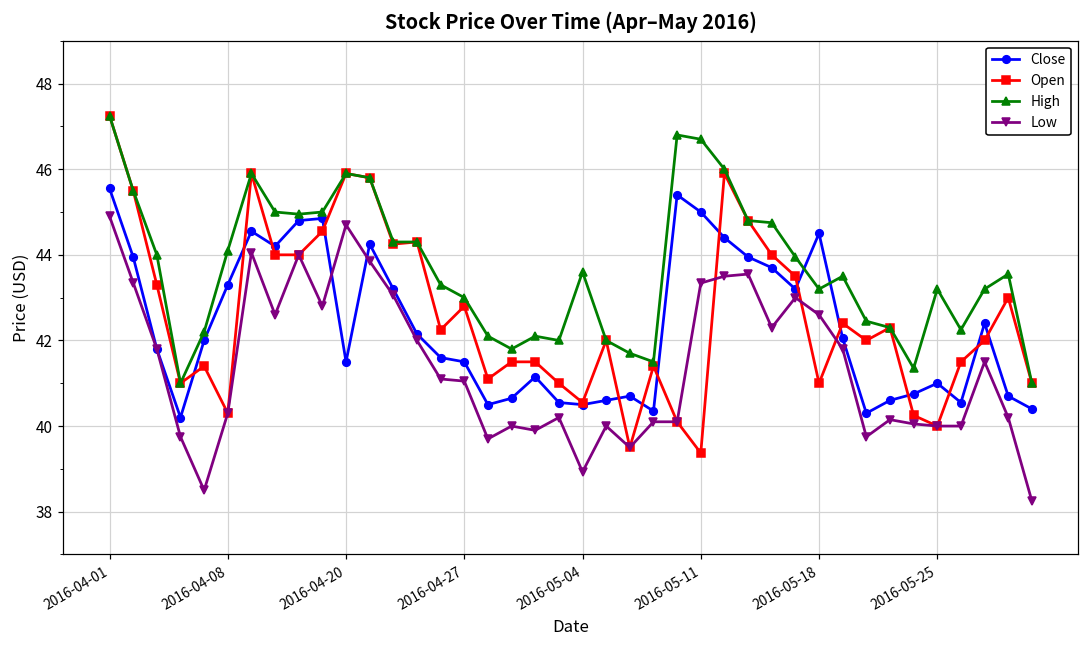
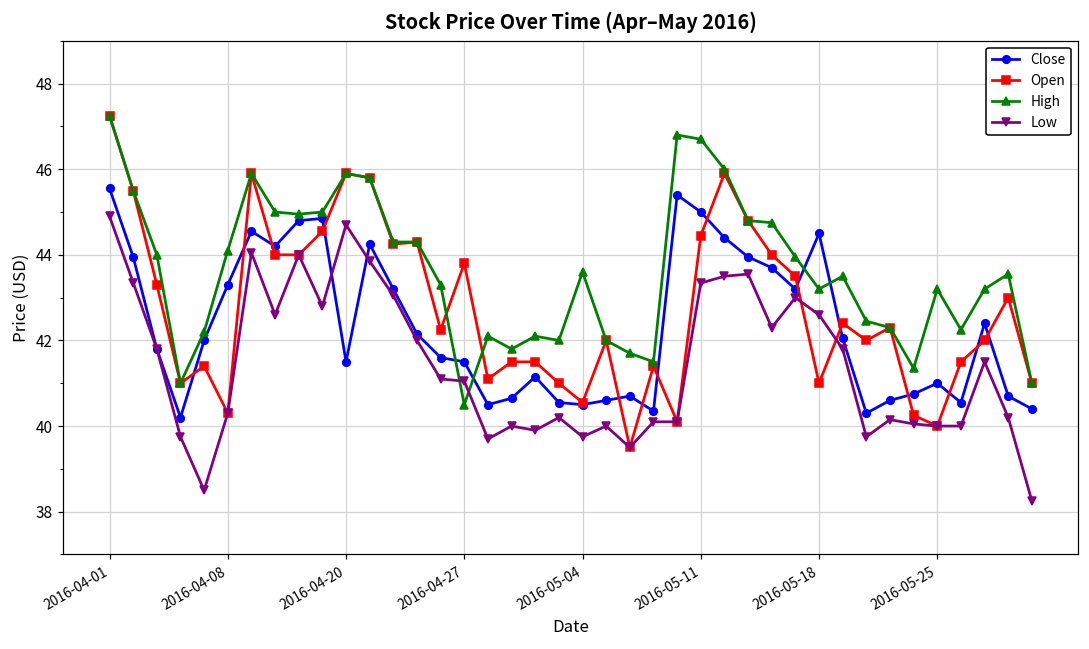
Open, 2016-04-27: 42.8 -> 43.8
High, 2016-04-27: 43.0 -> 40.5
Low, 2016-05-04: 38.9 -> 39.8
Open, 2016-05-11: 39.4 -> 44.5
